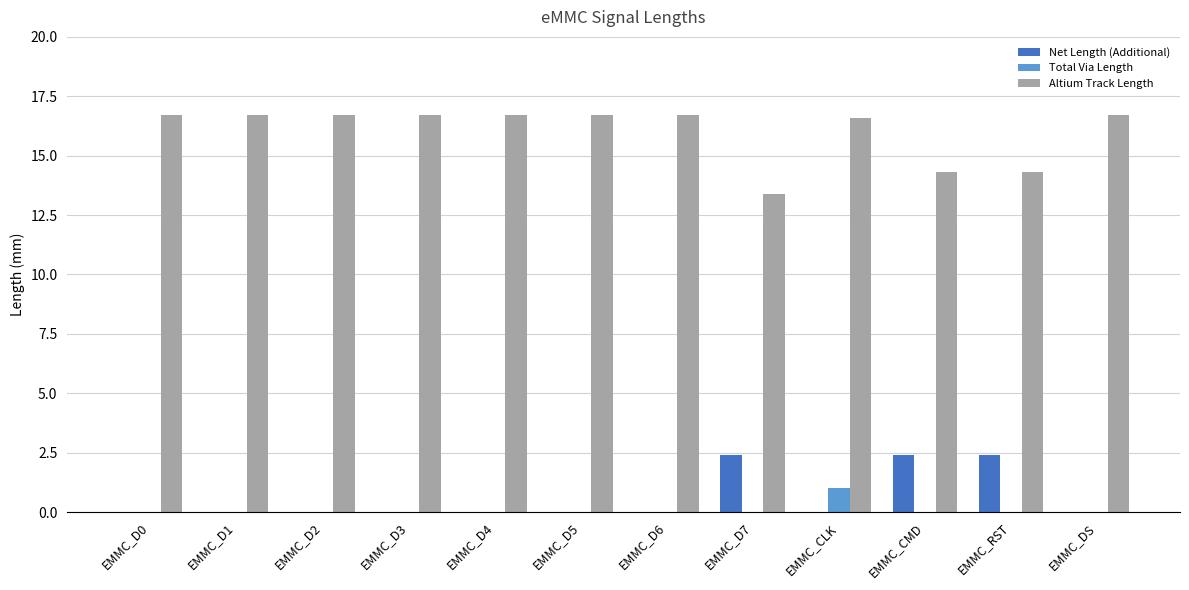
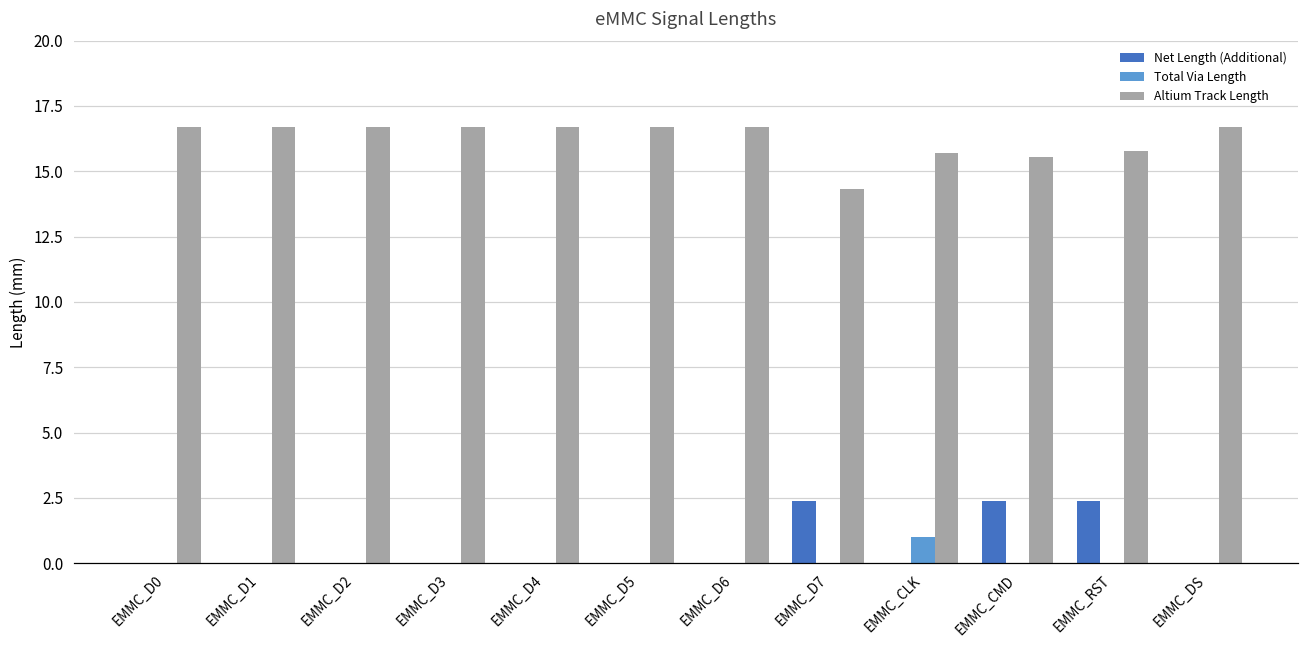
Altium Track Length, EMMC_D7: 13.4 -> 14.3
Altium Track Length, EMMC_CLK: 16.6 -> 15.7
Altium Track Length, EMMC_CMD: 14.3 -> 15.5
Altium Track Length, EMMC_RST: 14.3 -> 15.8
